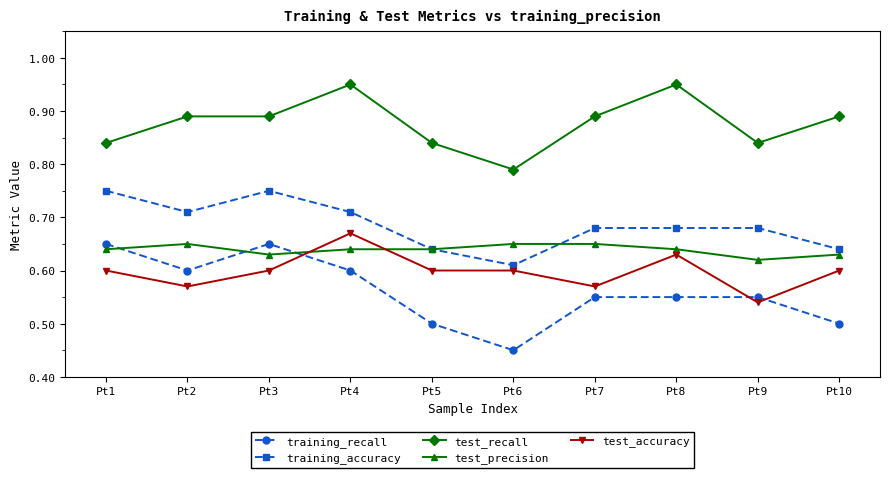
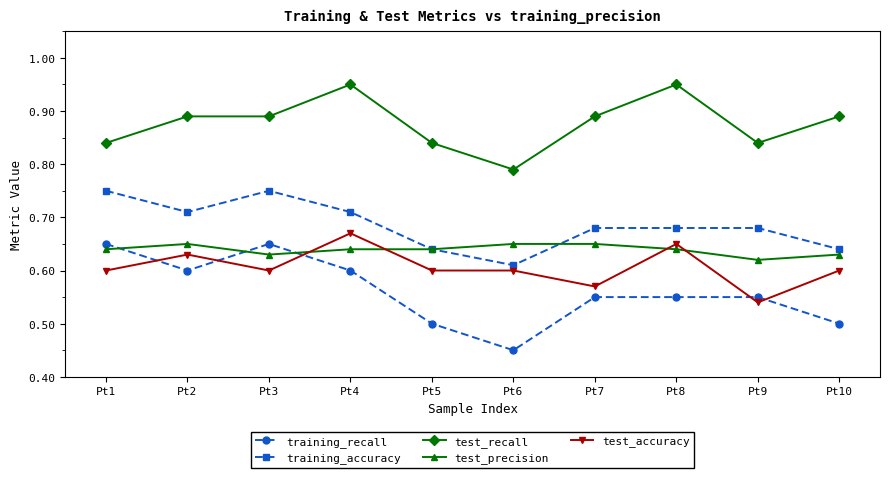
test_accuracy, Pt2: 0.57 -> 0.63
test_accuracy, Pt8: 0.63 -> 0.65
